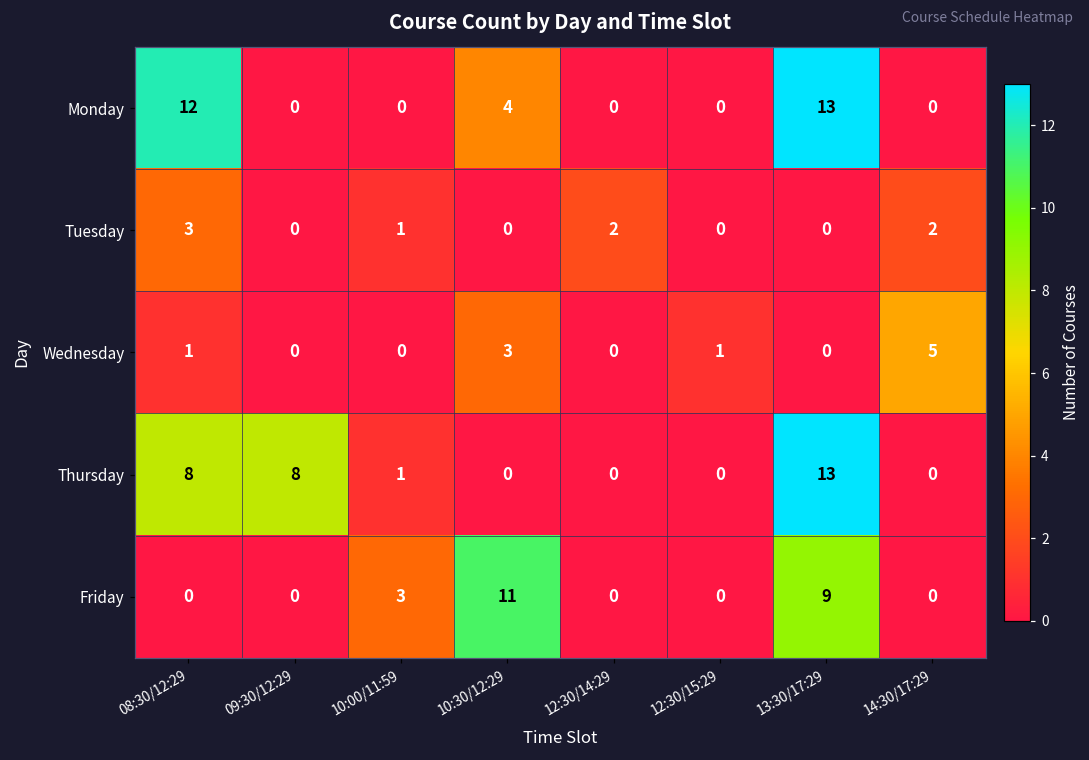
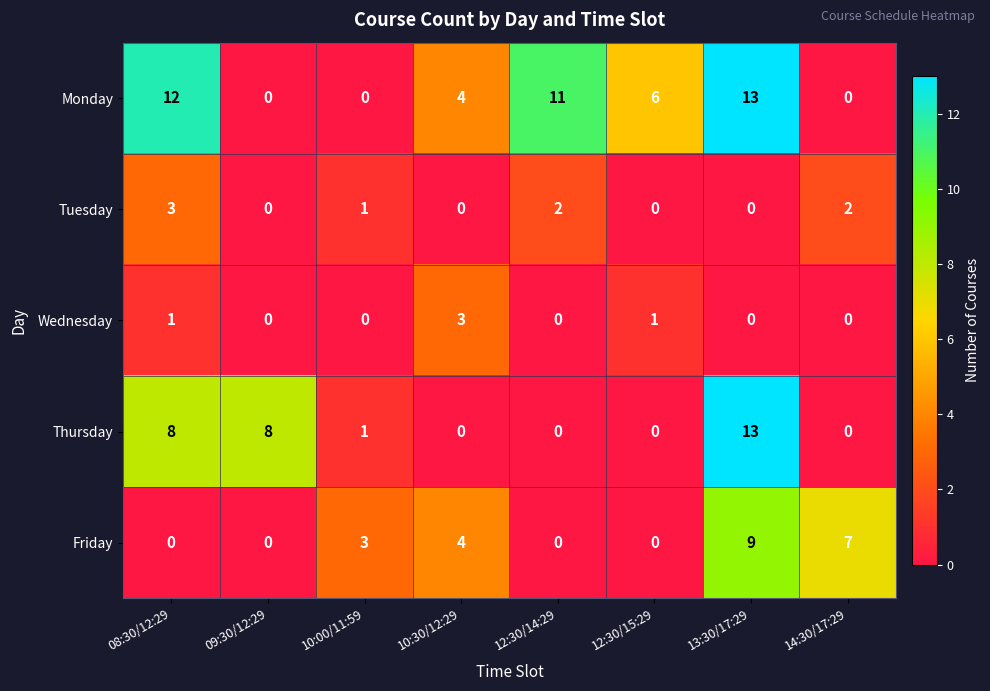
Monday, 12:30/14:29: 0 -> 11
Monday, 12:30/15:29: 0 -> 6
Wednesday, 14:30/17:29: 5 -> 0
Friday, 10:30/12:29: 11 -> 4
Friday, 14:30/17:29: 0 -> 7
